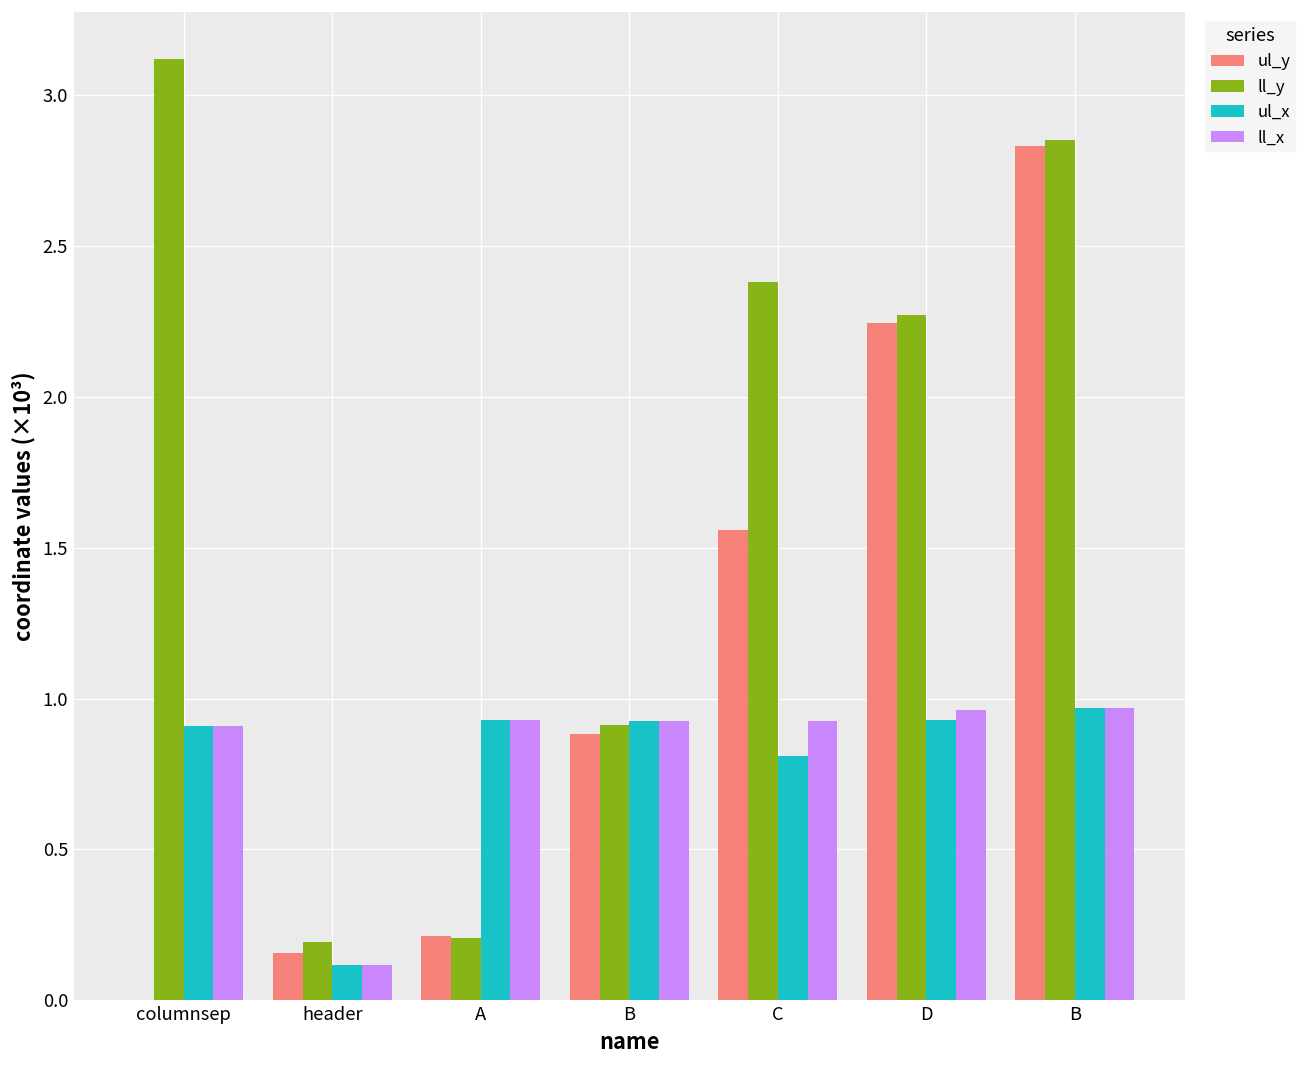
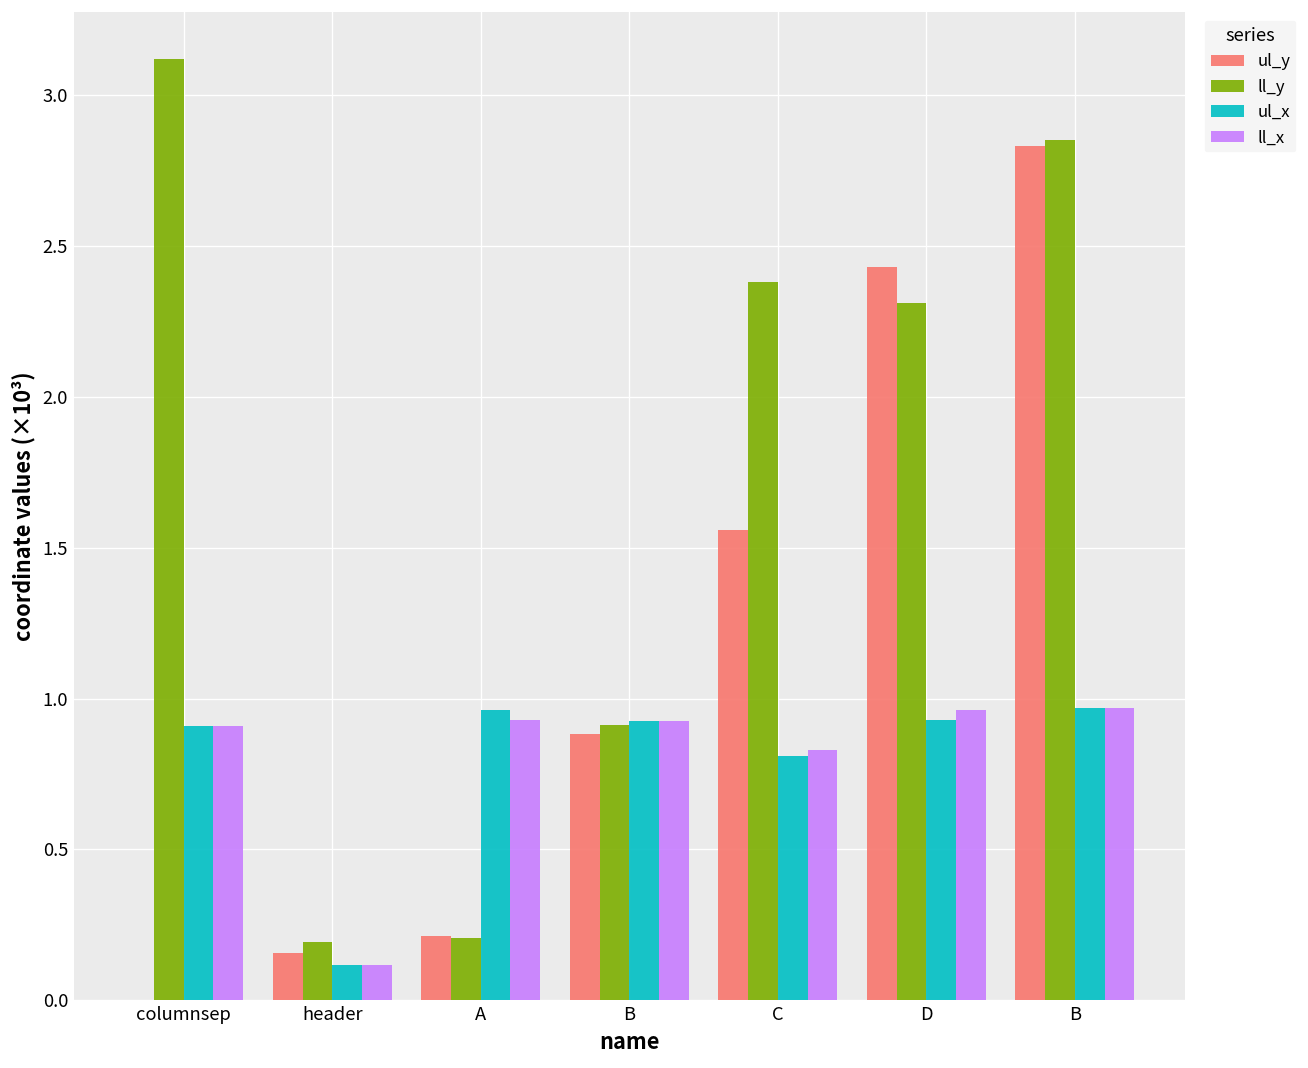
ul_x, A: 0.93 -> 0.96
ll_x, C: 0.93 -> 0.83
ul_y, D: 2.24 -> 2.43
ll_y, D: 2.27 -> 2.31
